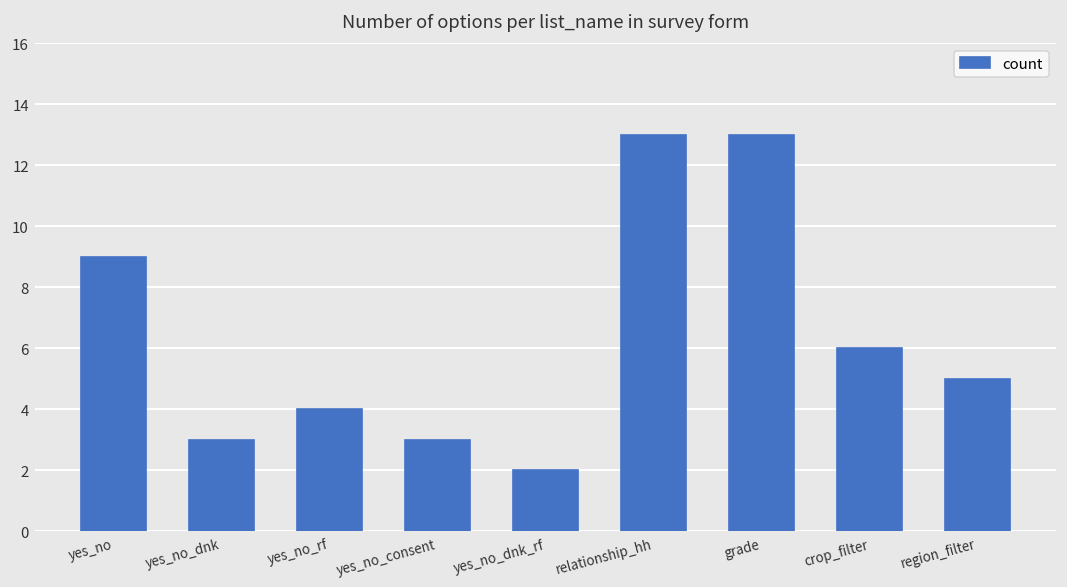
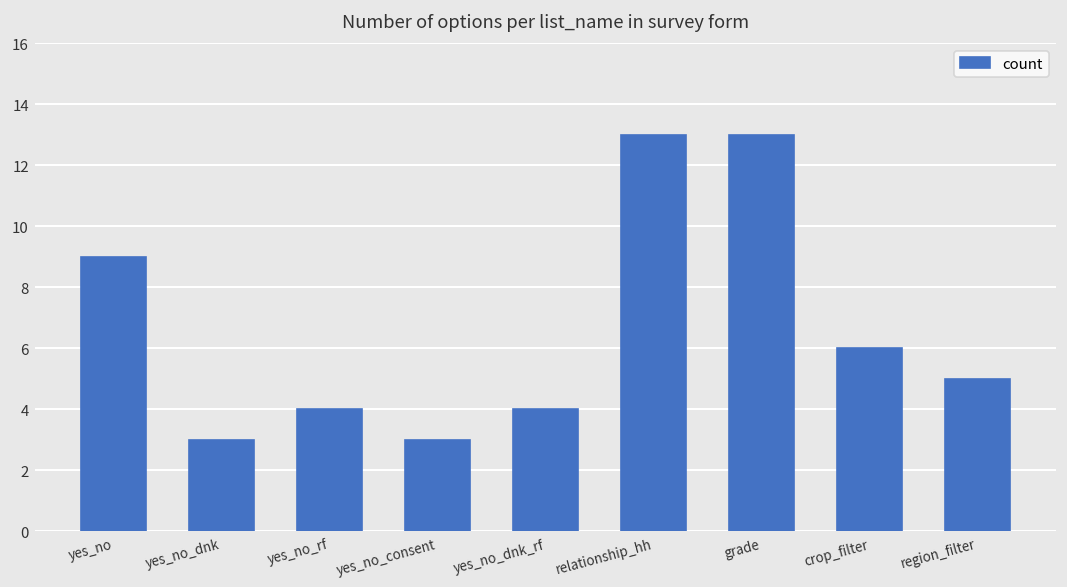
yes_no_dnk_rf: 2 -> 4
